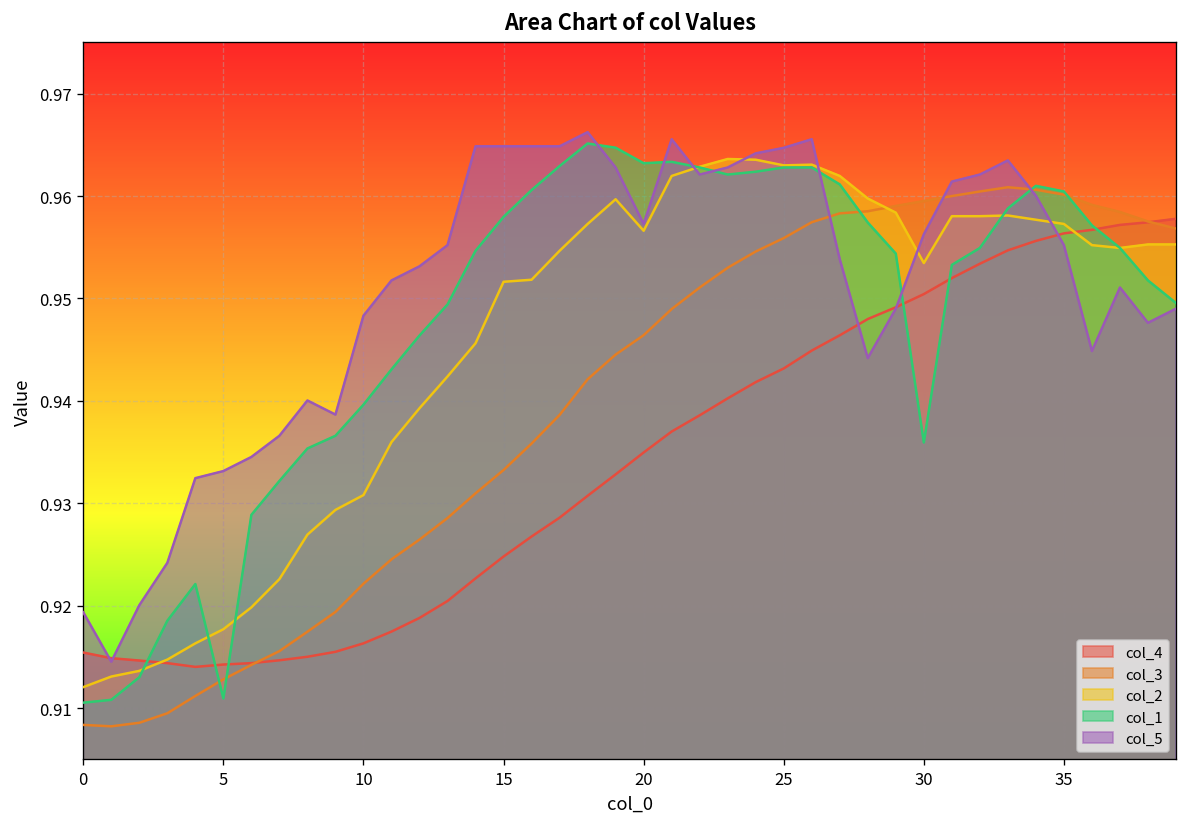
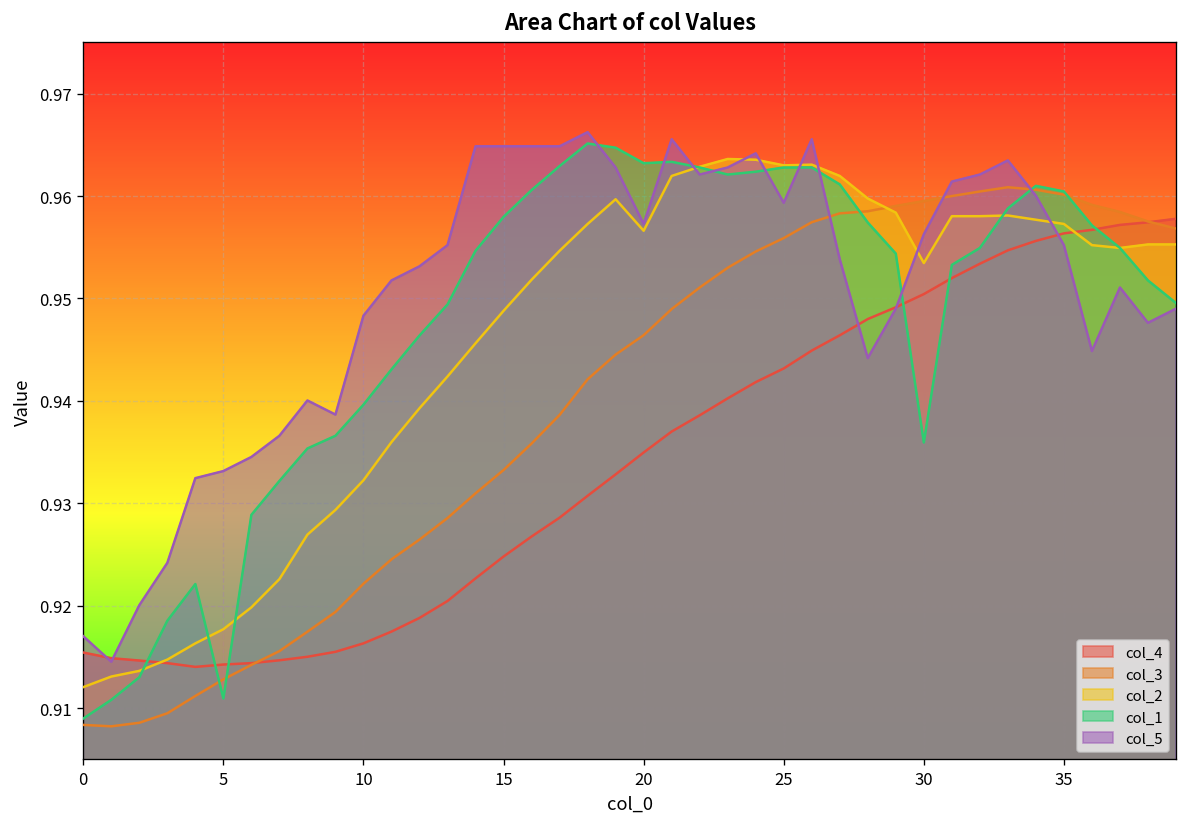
col_1, 0: 0.911 -> 0.909
col_5, 0: 0.919 -> 0.917
col_2, 10: 0.931 -> 0.932
col_2, 15: 0.952 -> 0.949
col_5, 25: 0.965 -> 0.959
